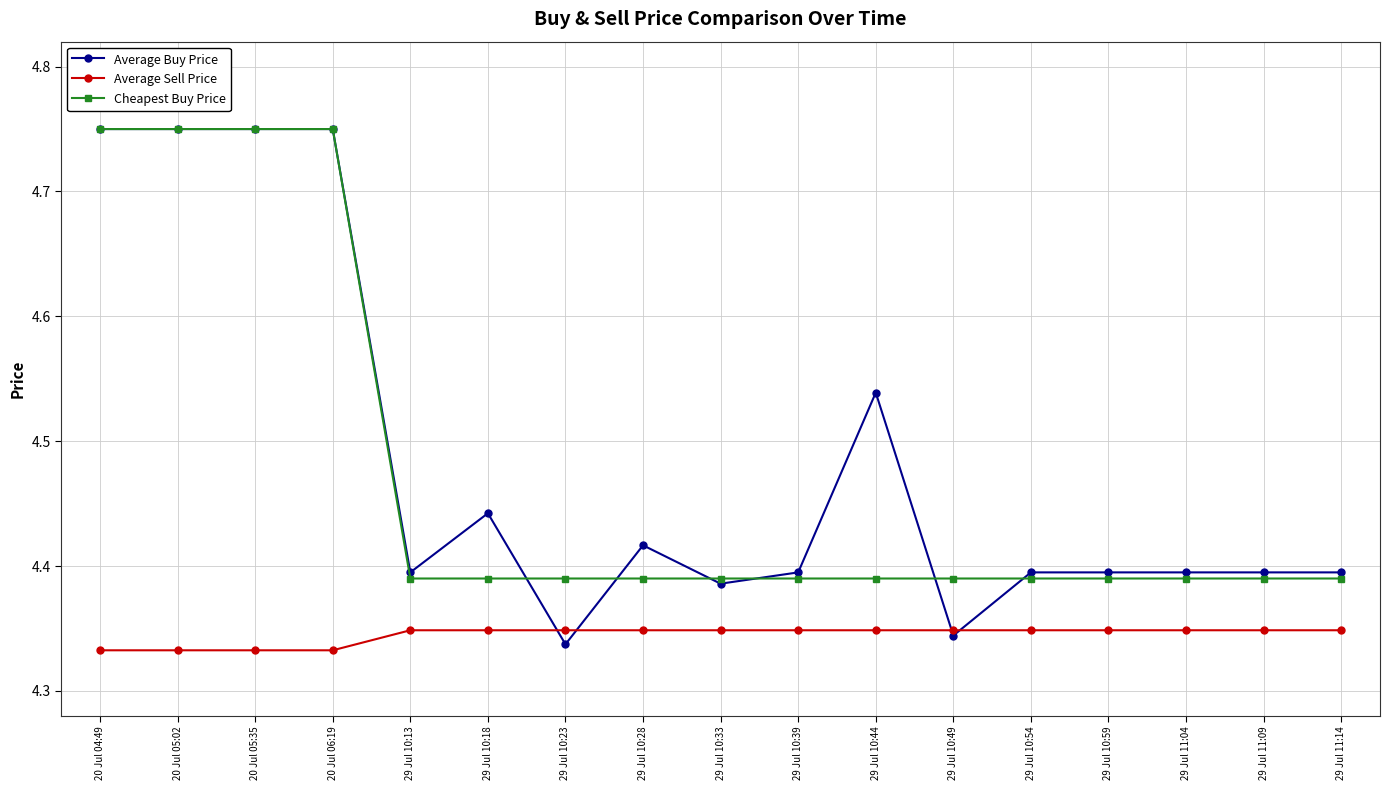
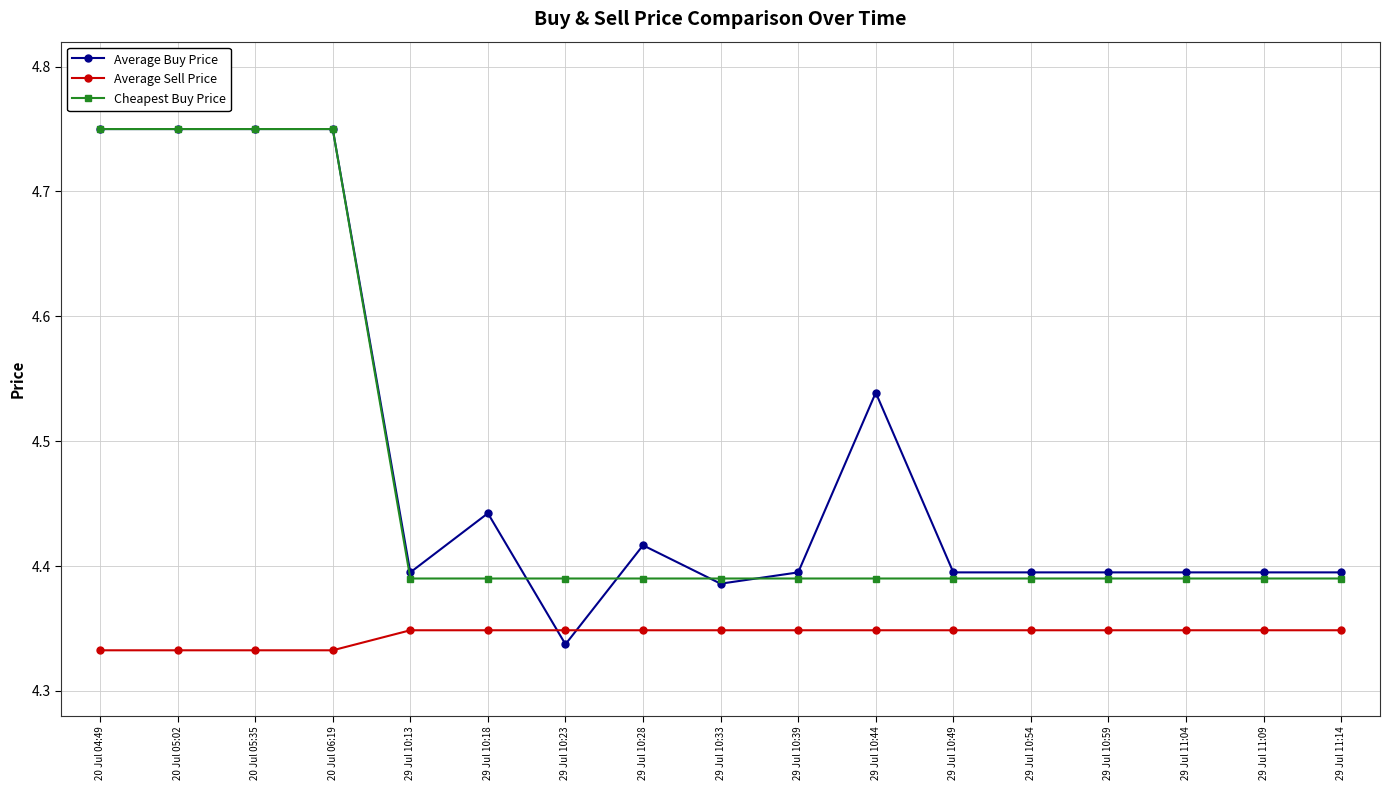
Average Buy Price, 29 Jul 10:49: 4.344 -> 4.395
